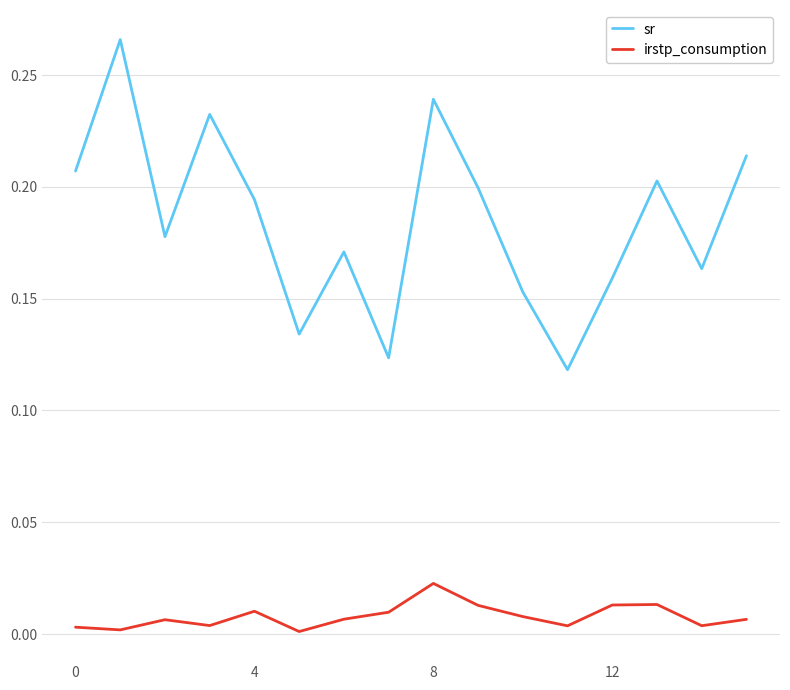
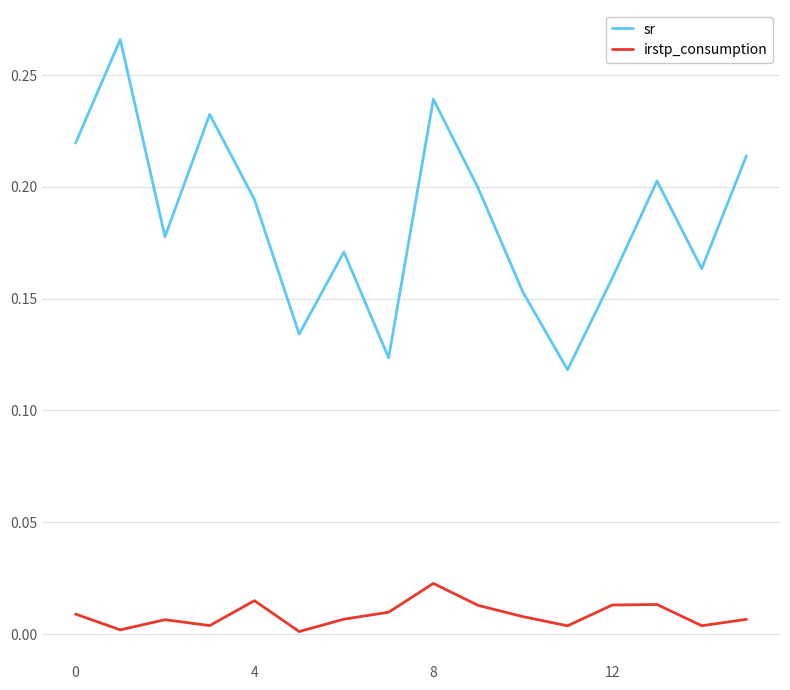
sr, 0: 0.207 -> 0.220
irstp_consumption, 0: 0.003 -> 0.009
irstp_consumption, 4: 0.010 -> 0.015
